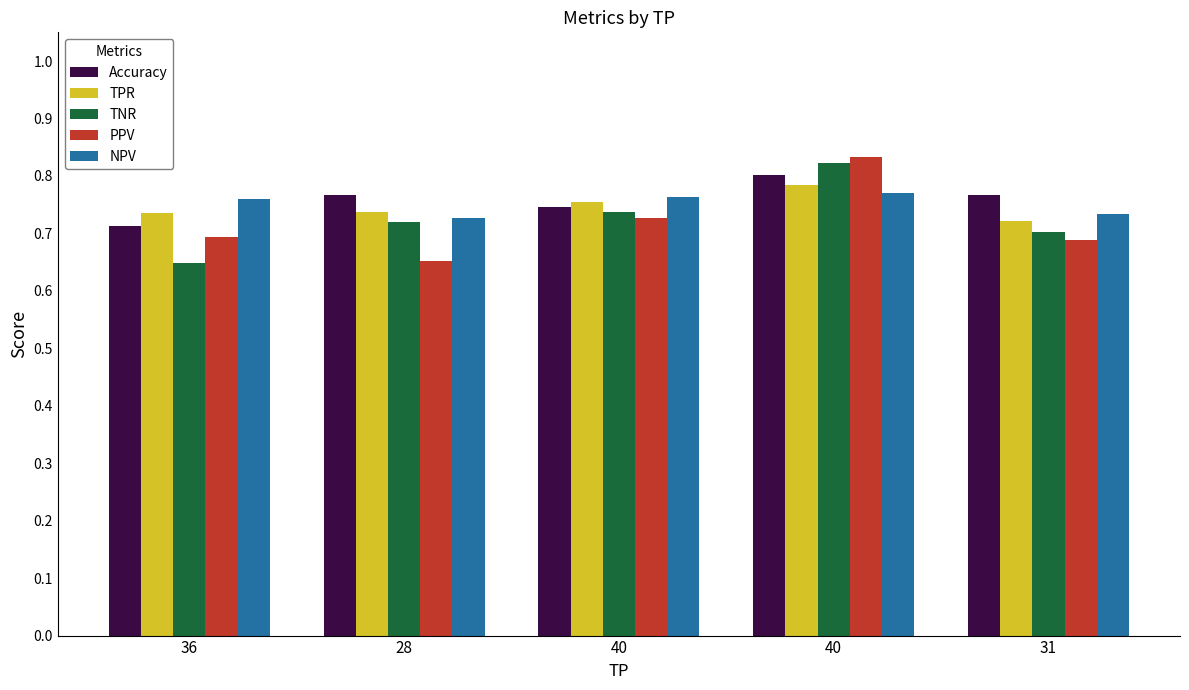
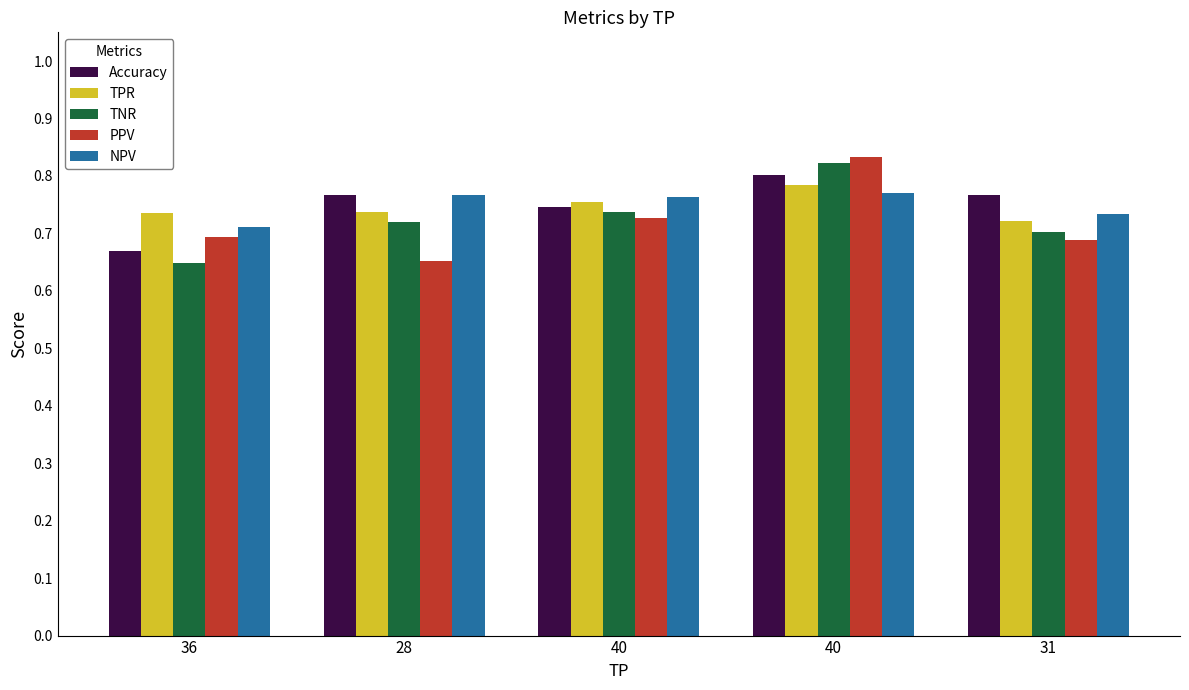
Accuracy, 36: 0.71 -> 0.67
NPV, 36: 0.76 -> 0.71
NPV, 28: 0.73 -> 0.77
